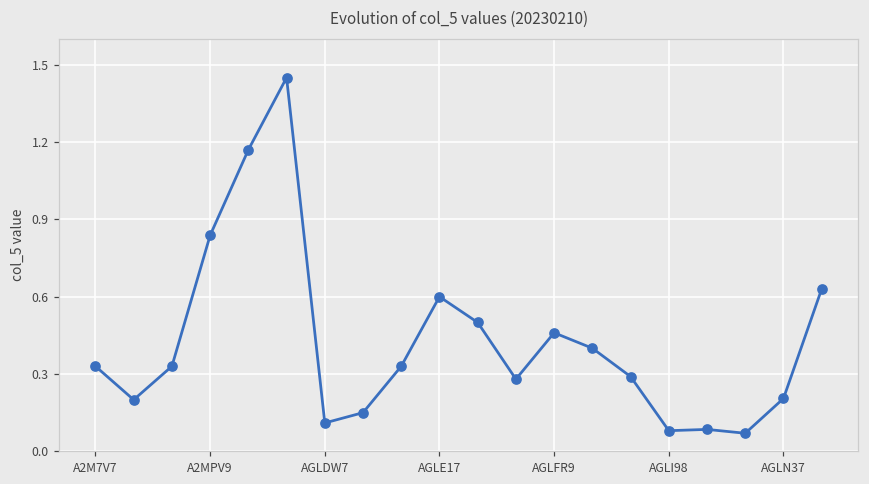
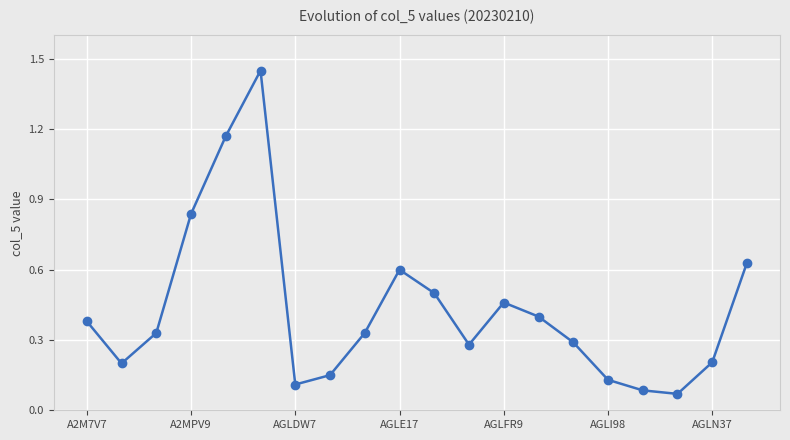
A2M7V7: 0.33 -> 0.38
AGLI98: 0.08 -> 0.13
